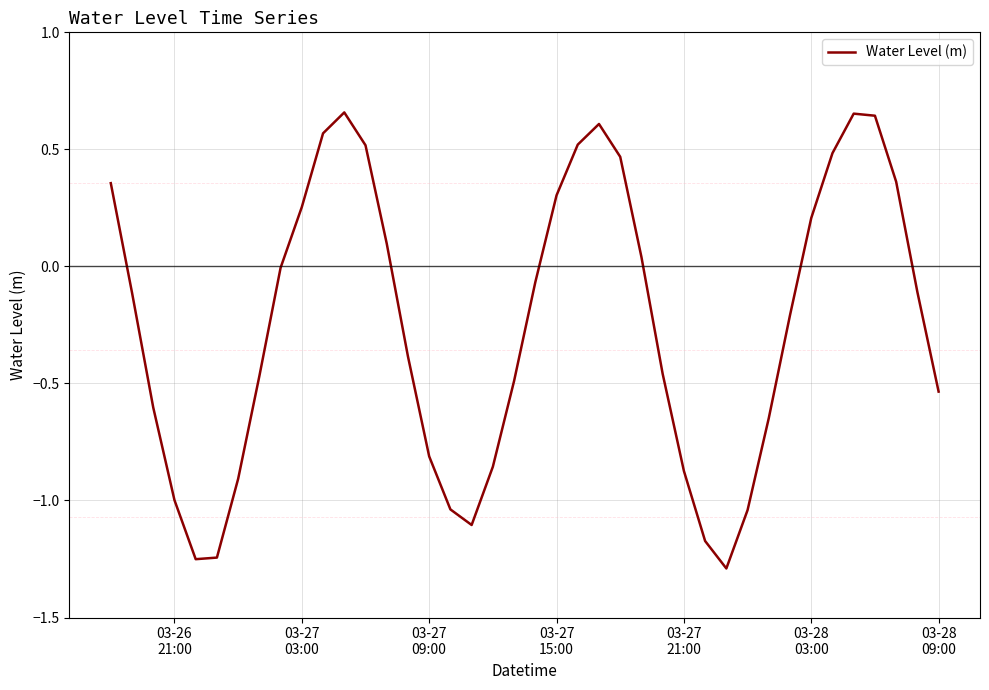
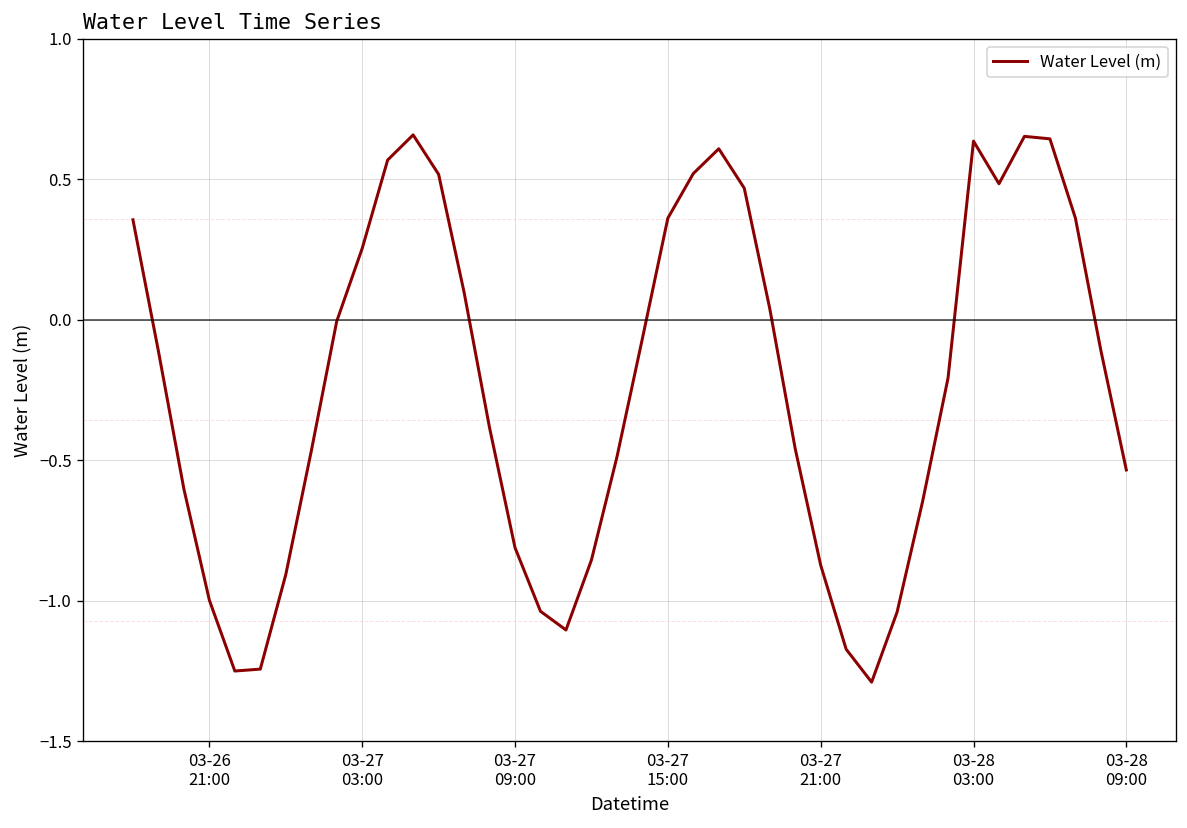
03-27 15:00: 0.30 -> 0.36
03-28 03:00: 0.21 -> 0.64
